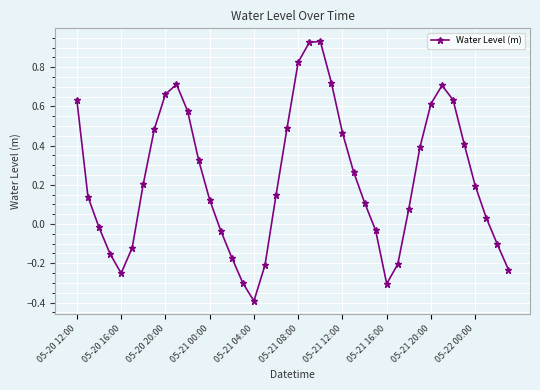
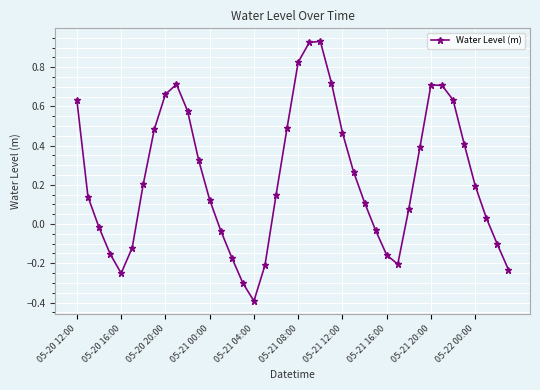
05-21 16:00: -0.30 -> -0.16
05-21 20:00: 0.61 -> 0.71
